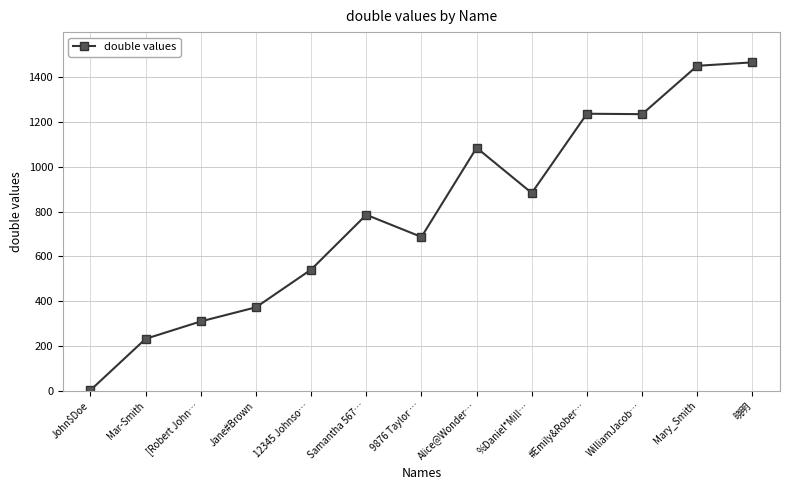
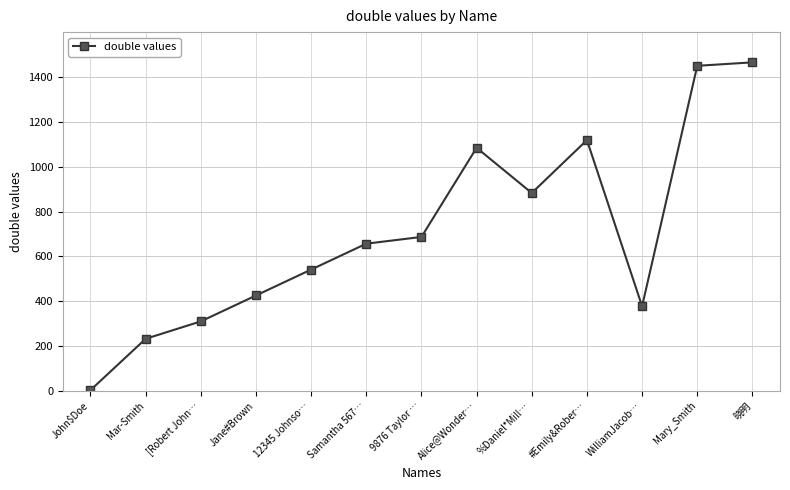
Jane#Brown: 370 -> 430
Samantha 567…: 790 -> 660
#Emily&Rober…: 1240 -> 1120
WilliamJacob…: 1230 -> 380
